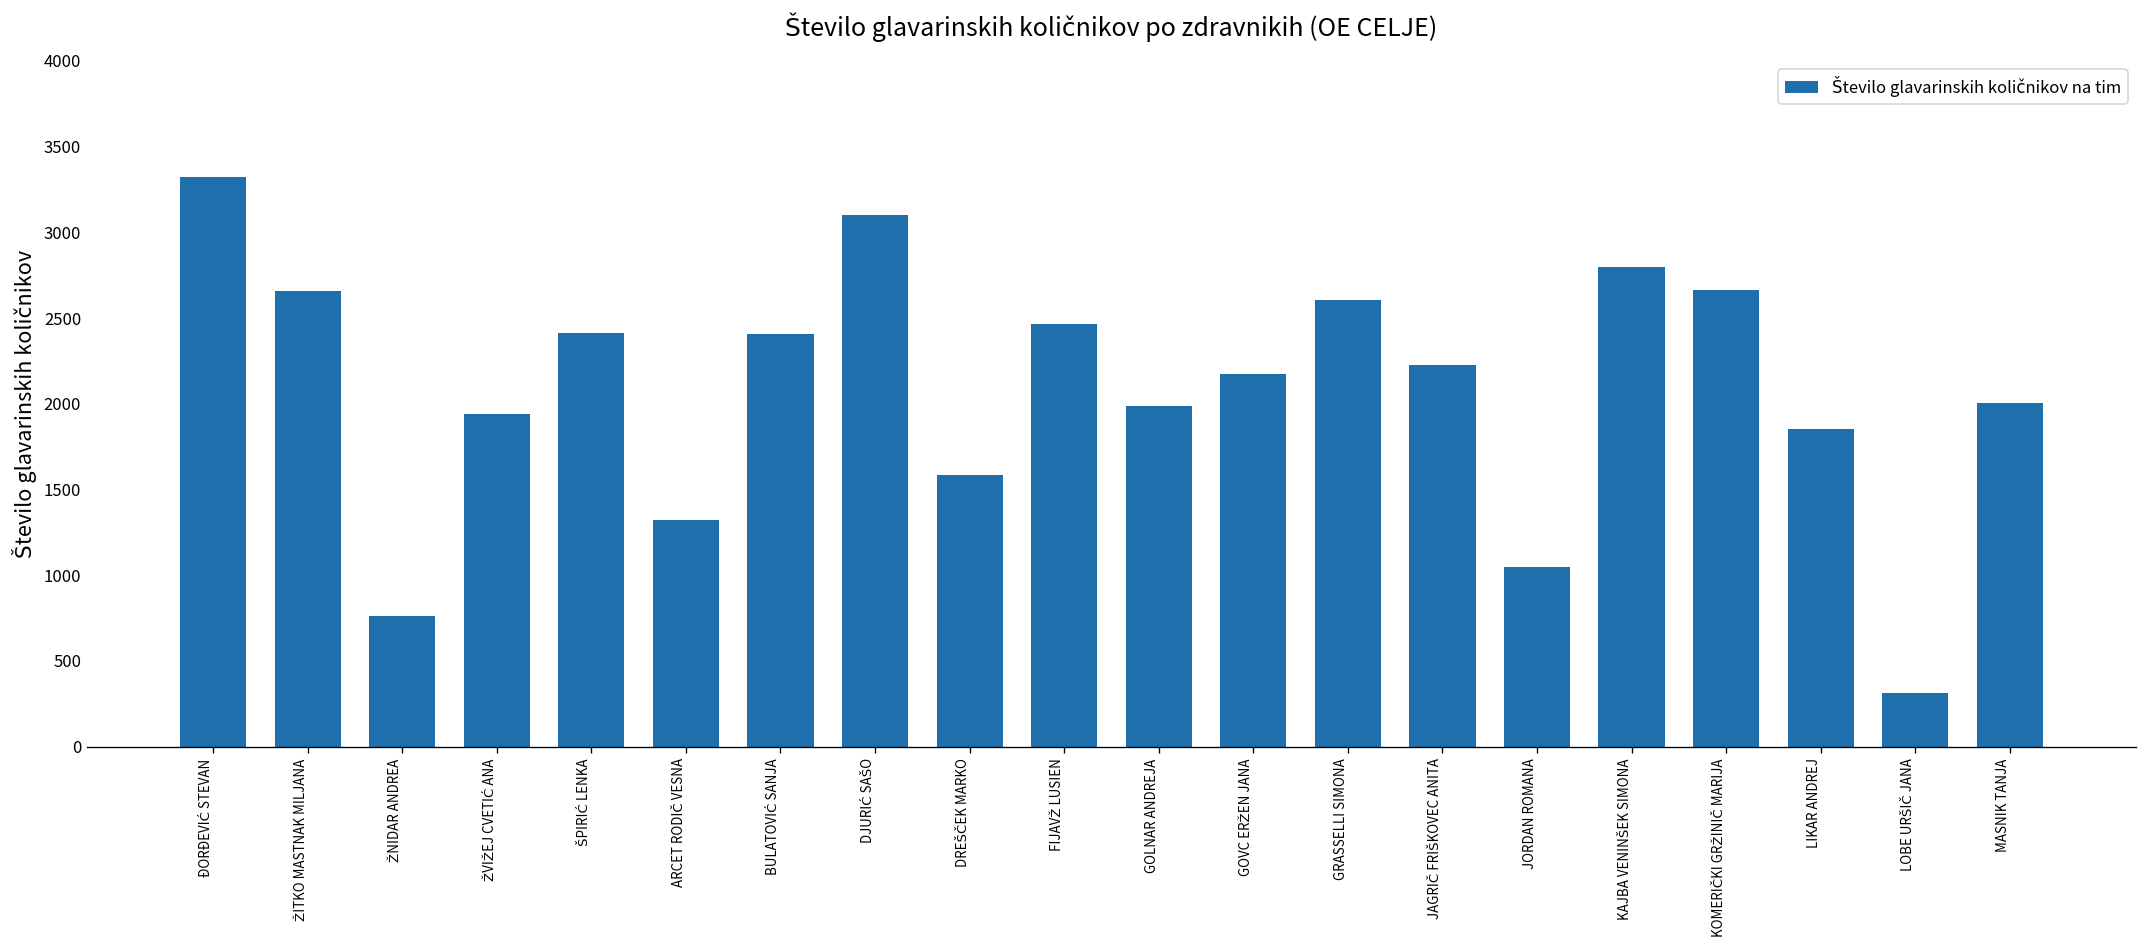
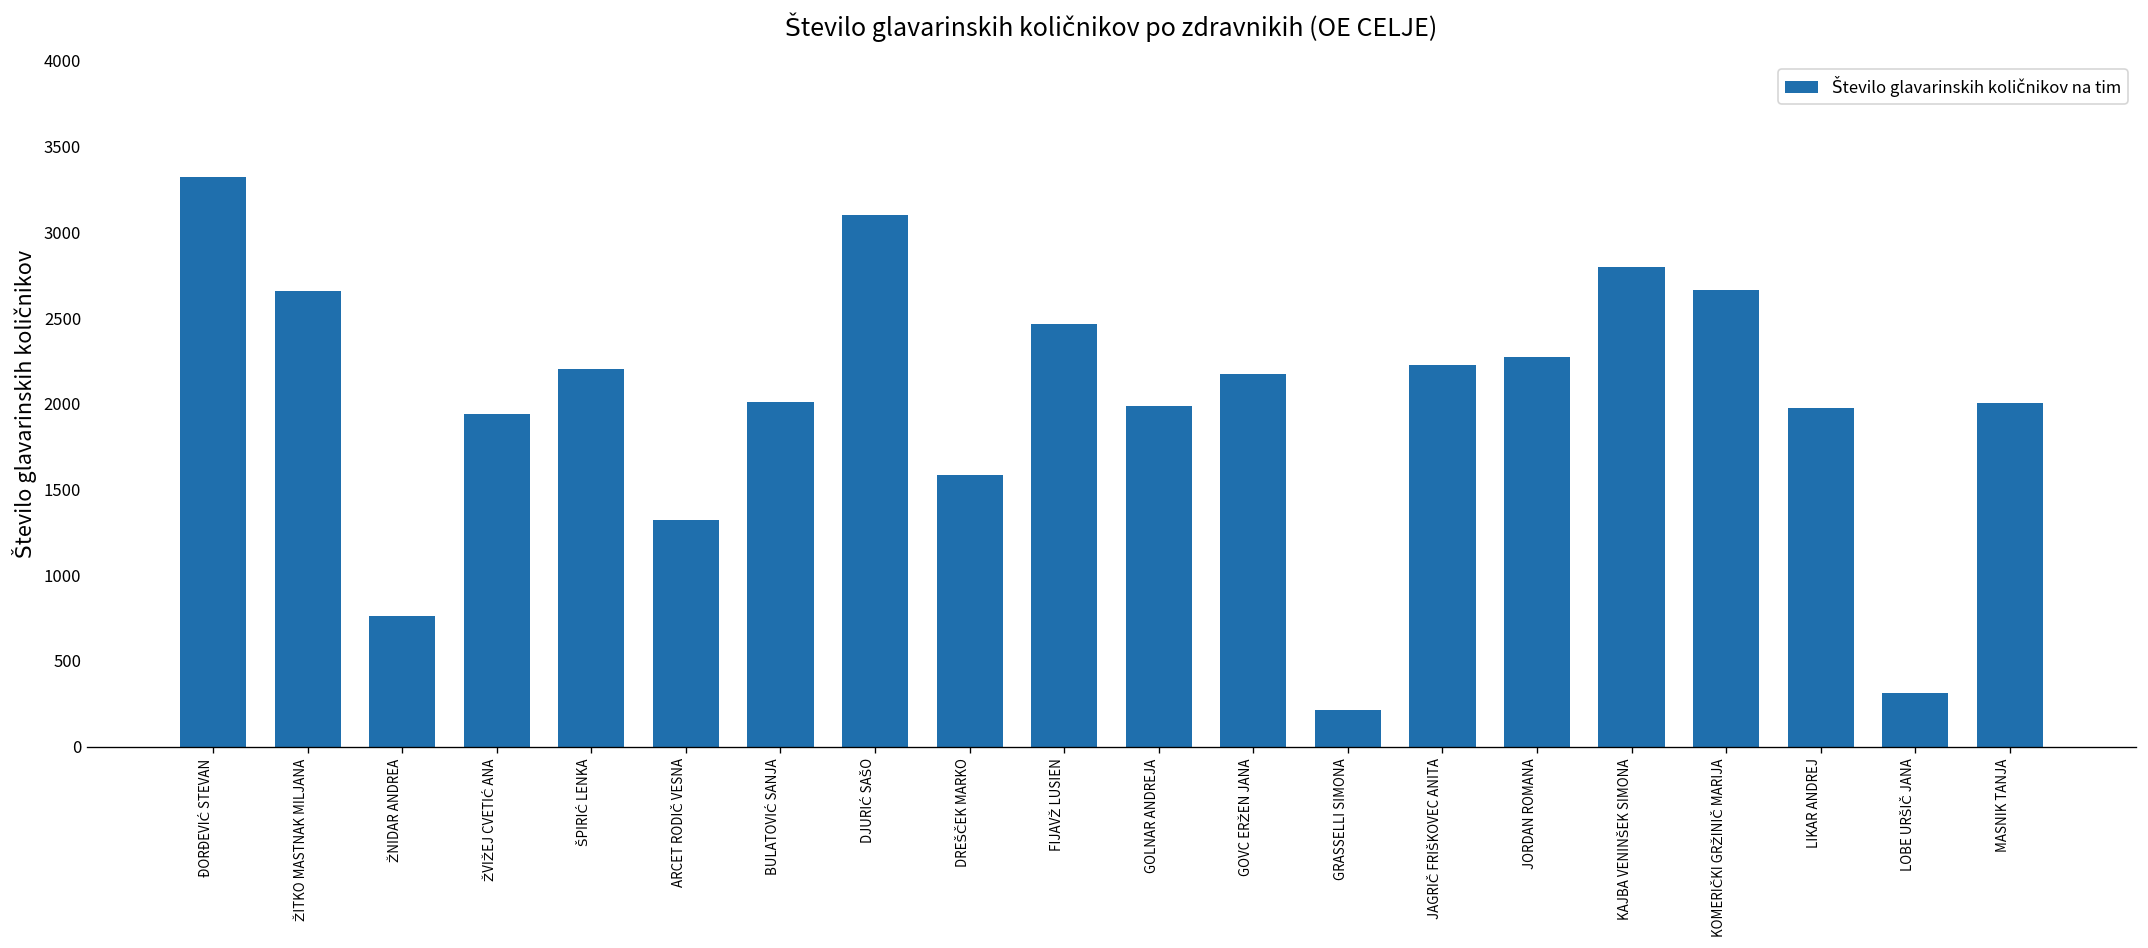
ŠPIRIĆ LENKA: 2410 -> 2200
BULATOVIĆ SANJA: 2410 -> 2010
GRASSELLI SIMONA: 2610 -> 210
JORDAN ROMANA: 1050 -> 2280
LIKAR ANDREJ: 1850 -> 1970
